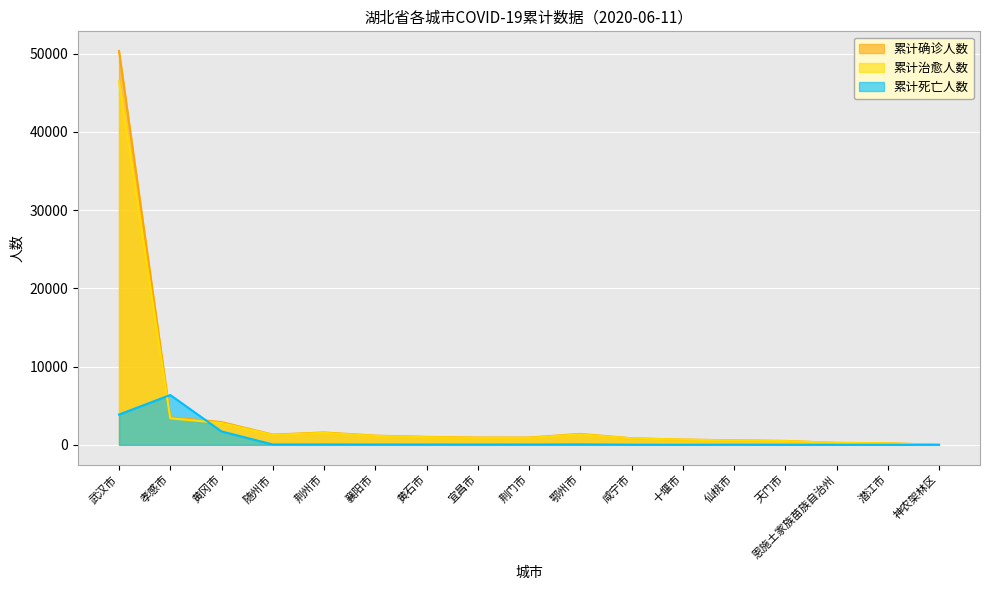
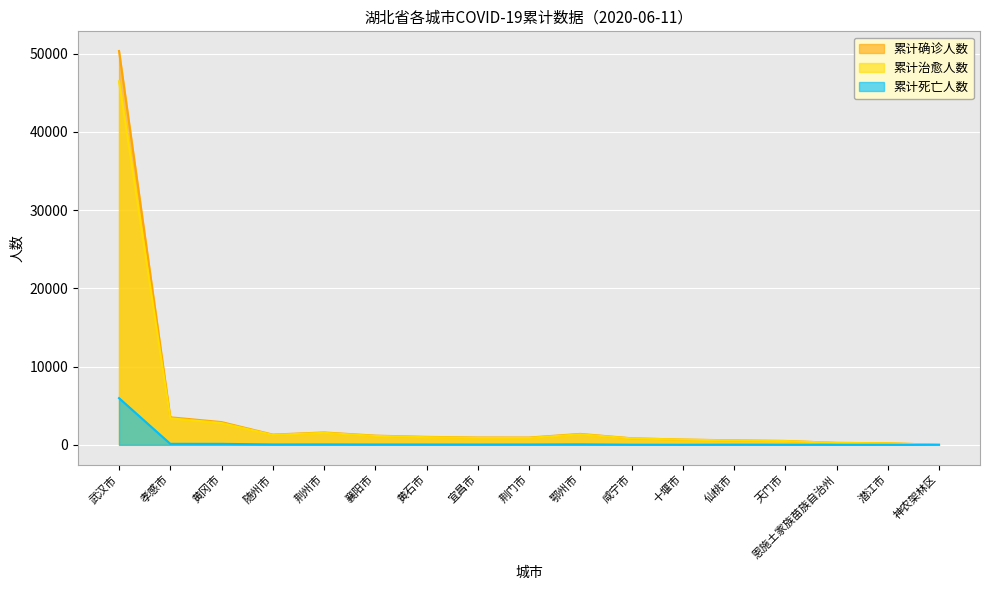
累计死亡人数, 武汉市: 4000 -> 6000
累计死亡人数, 孝感市: 6000 -> 0
累计死亡人数, 黄冈市: 2000 -> 0
